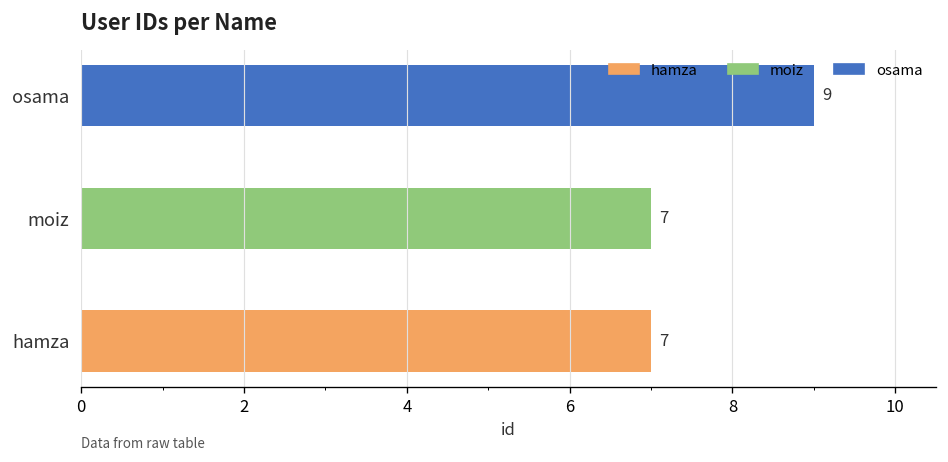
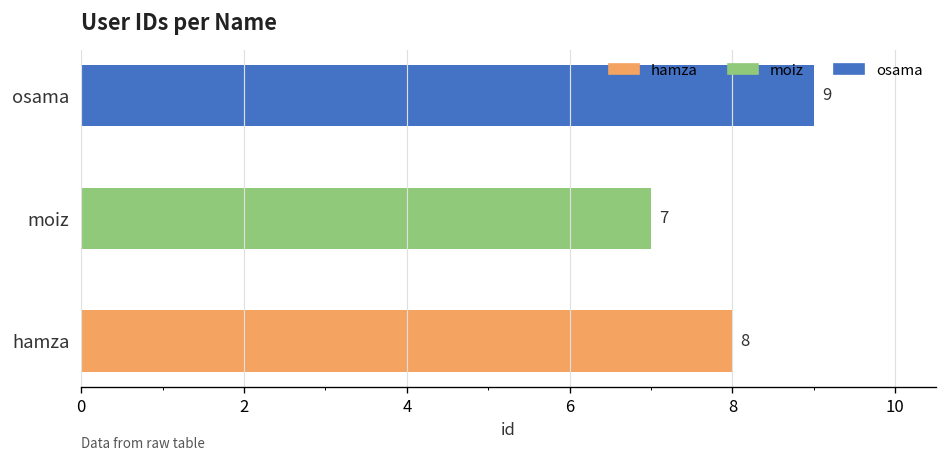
hamza: 7 -> 8
